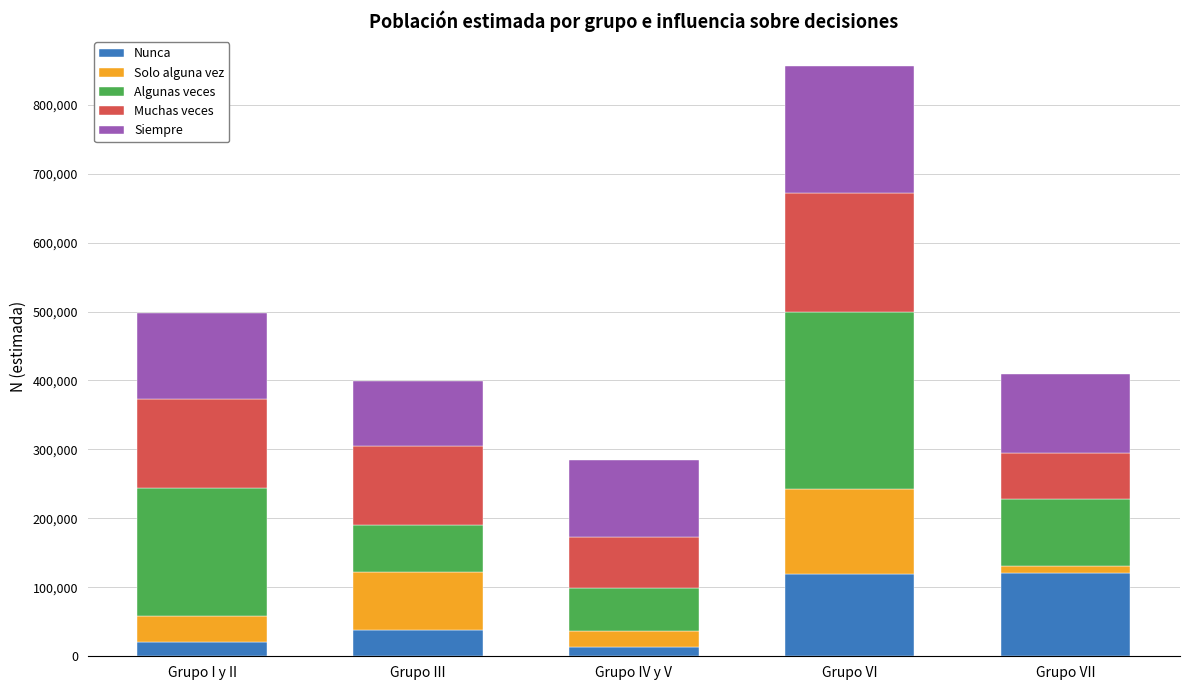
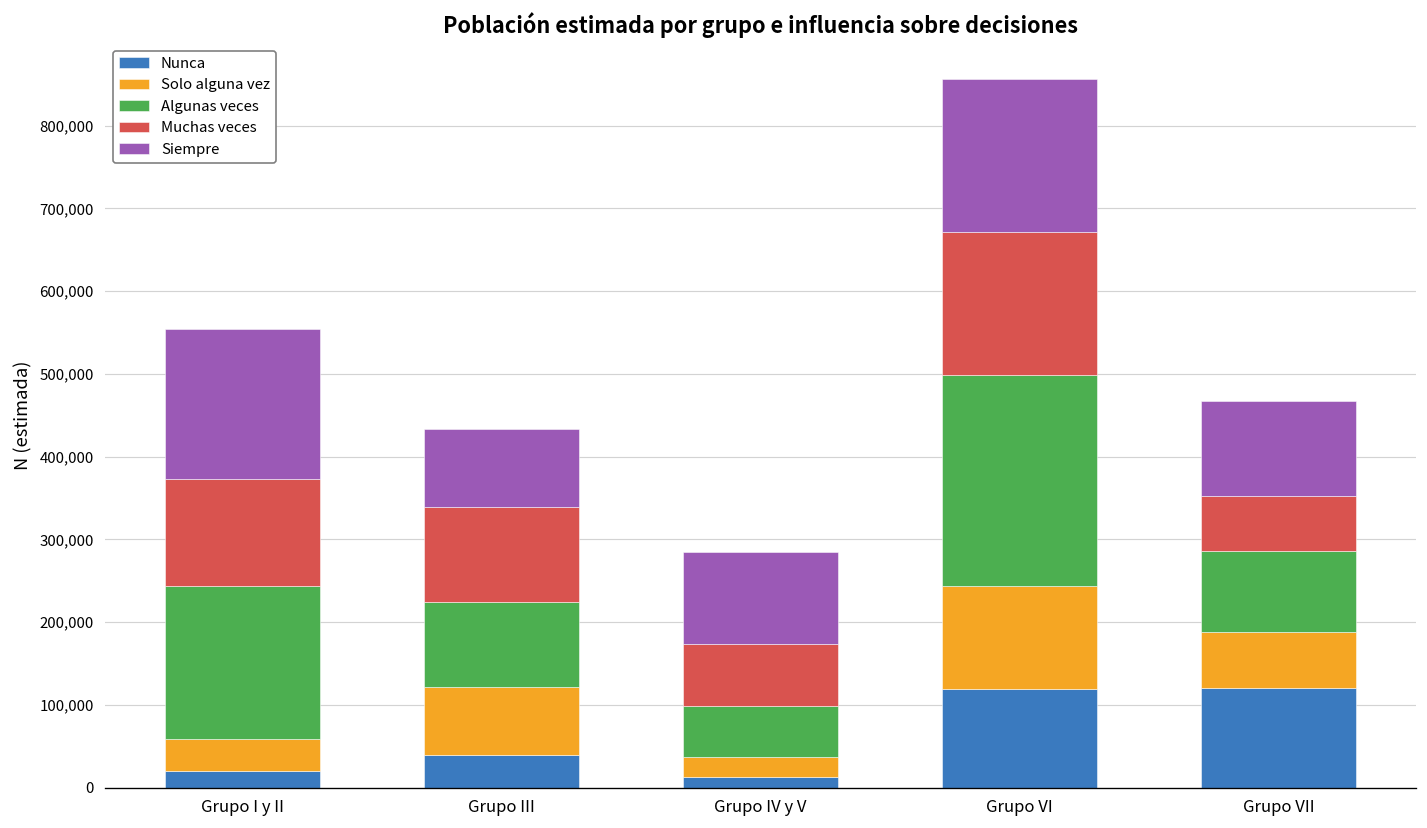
Siempre, Grupo I y II: 120,000 -> 180,000
Algunas veces, Grupo III: 70,000 -> 100,000
Solo alguna vez, Grupo VII: 10,000 -> 70,000
